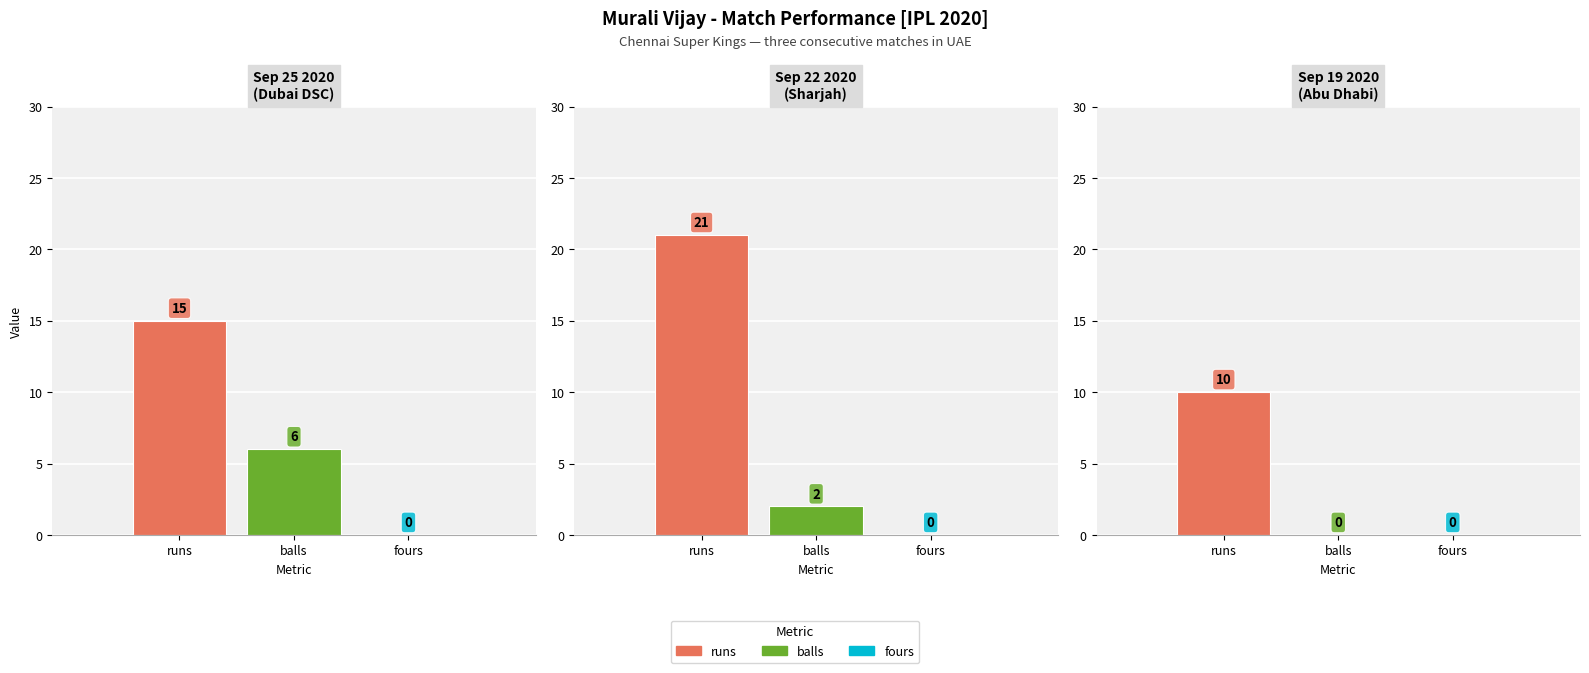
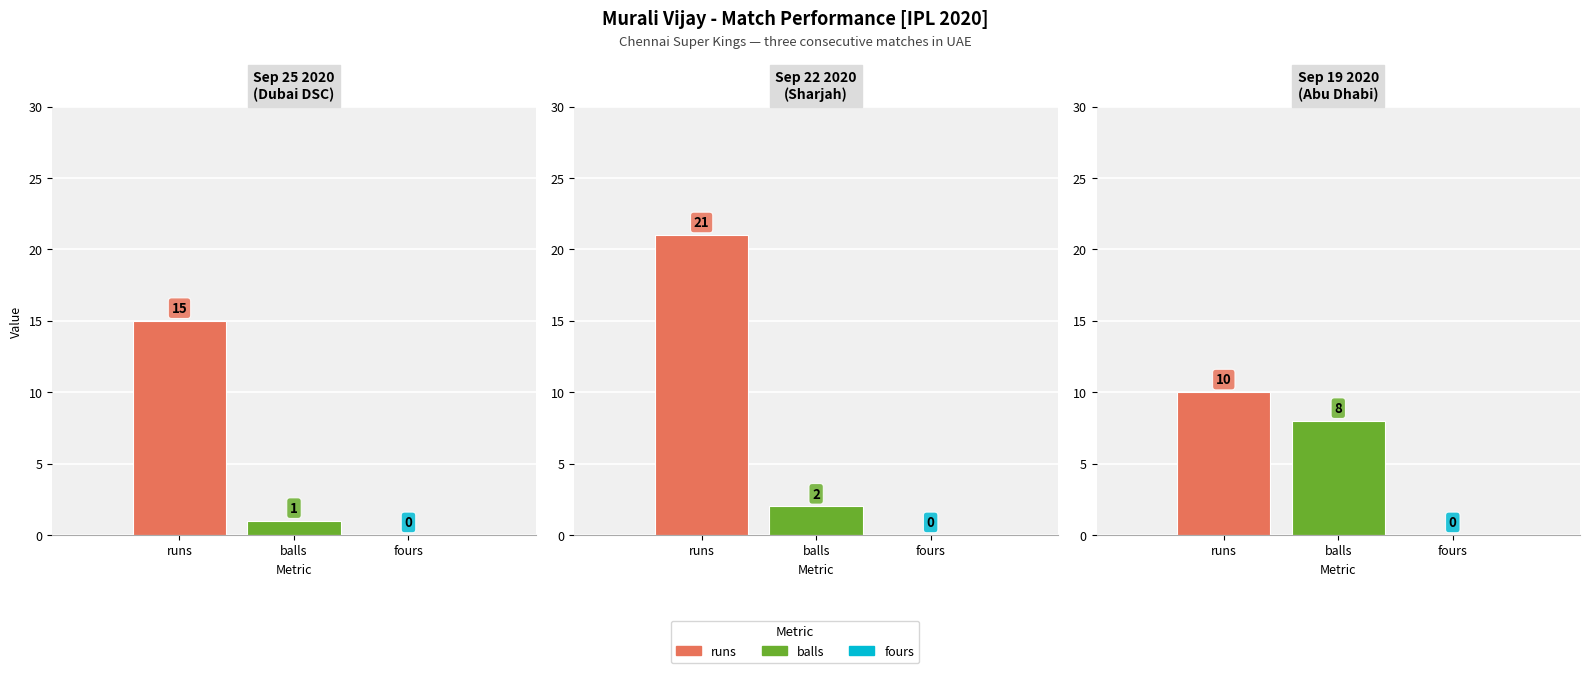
Sep 25 2020 (Dubai DSC), balls: 6 -> 1
Sep 19 2020 (Abu Dhabi), balls: 0 -> 8
